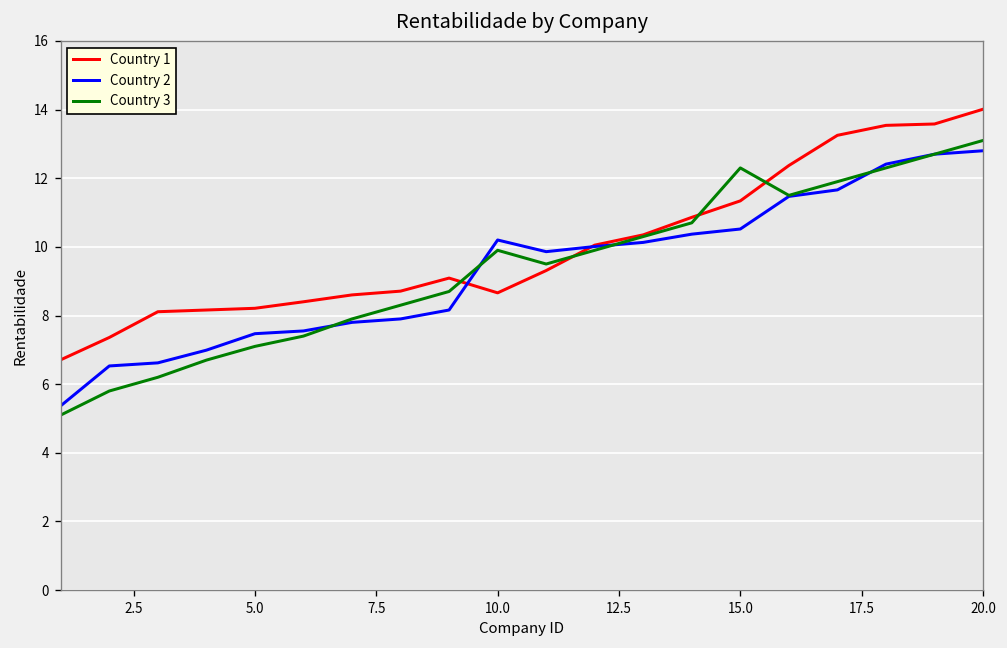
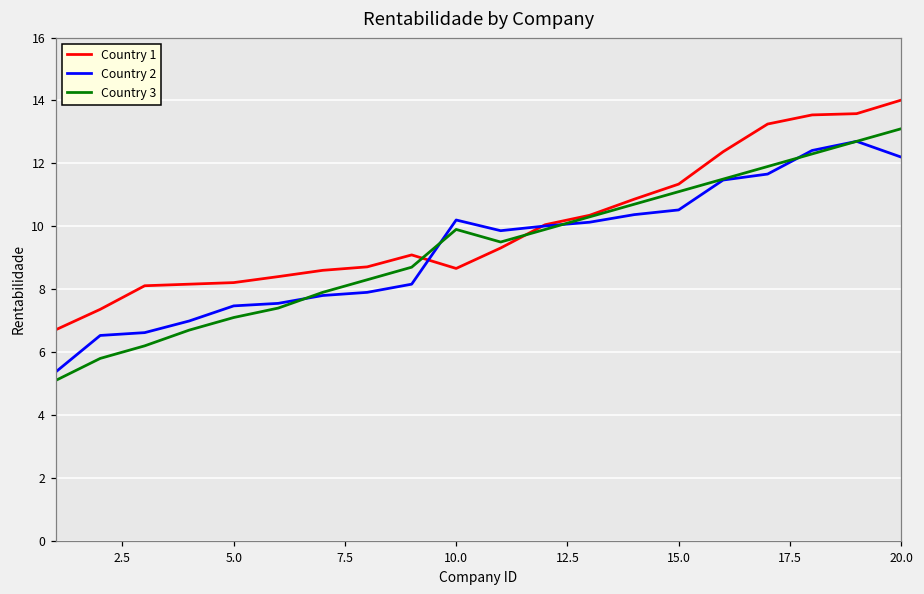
Country 3, 15.0: 12.3 -> 11.1
Country 2, 20.0: 12.8 -> 12.2
